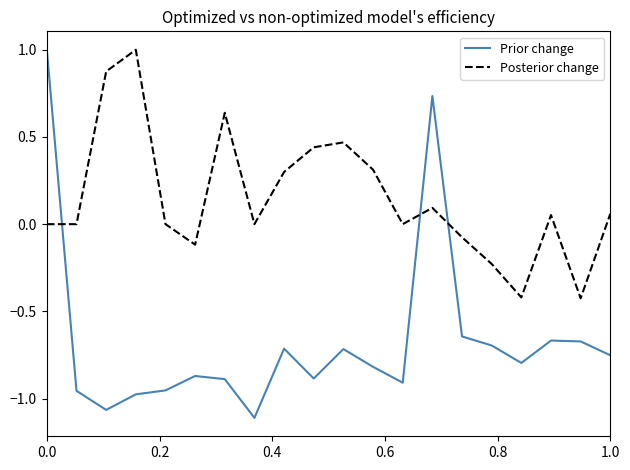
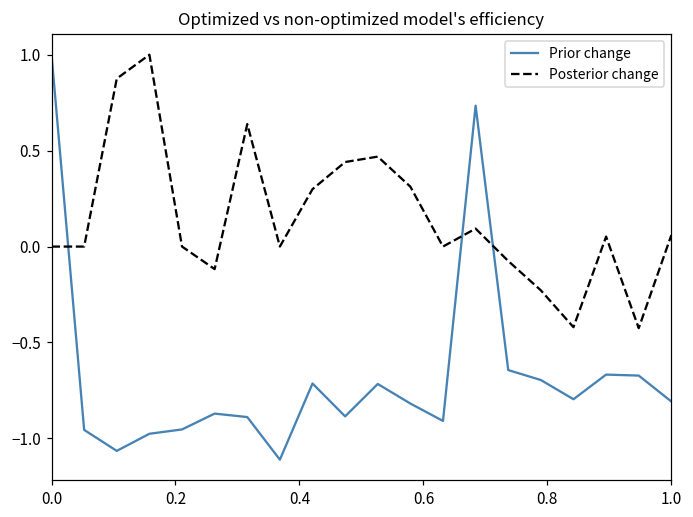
Prior change, 1.0: -0.75 -> -0.81
